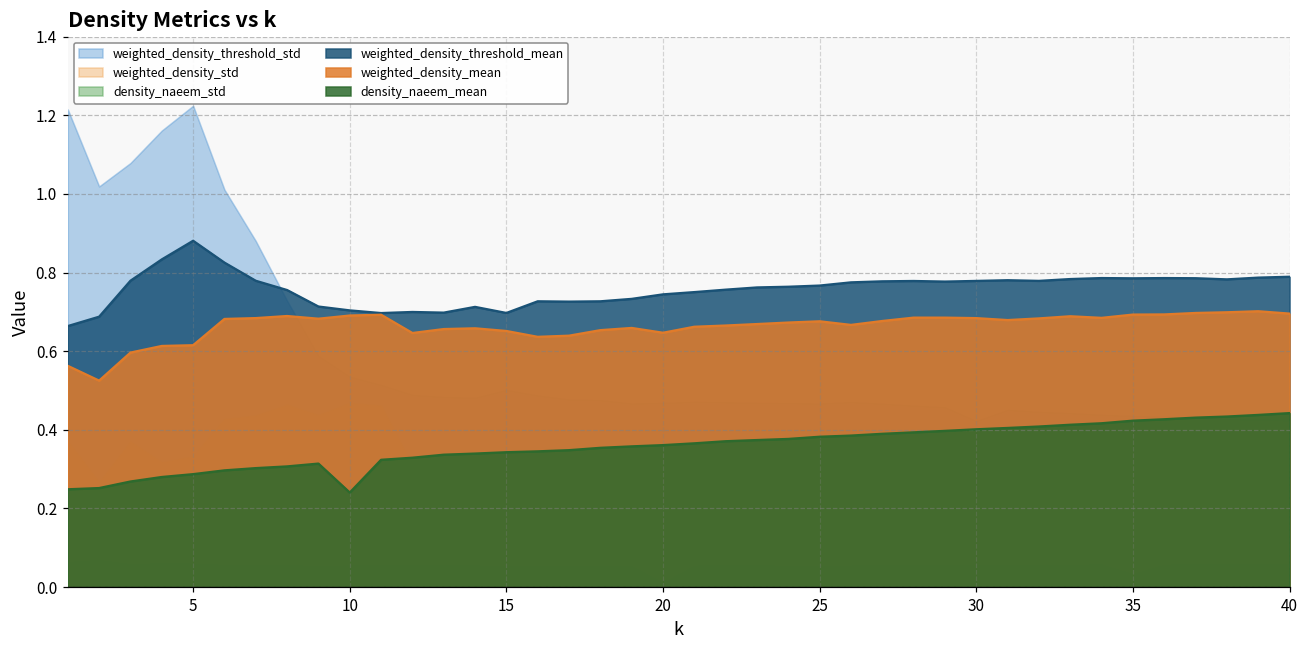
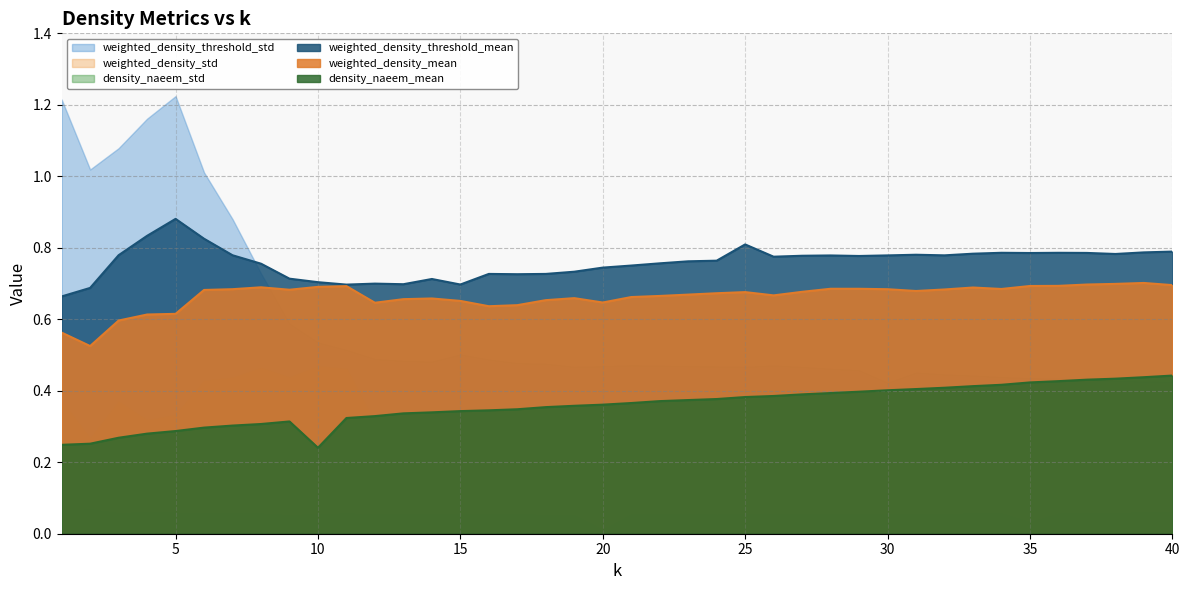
weighted_density_threshold_mean, 25: 0.77 -> 0.81
